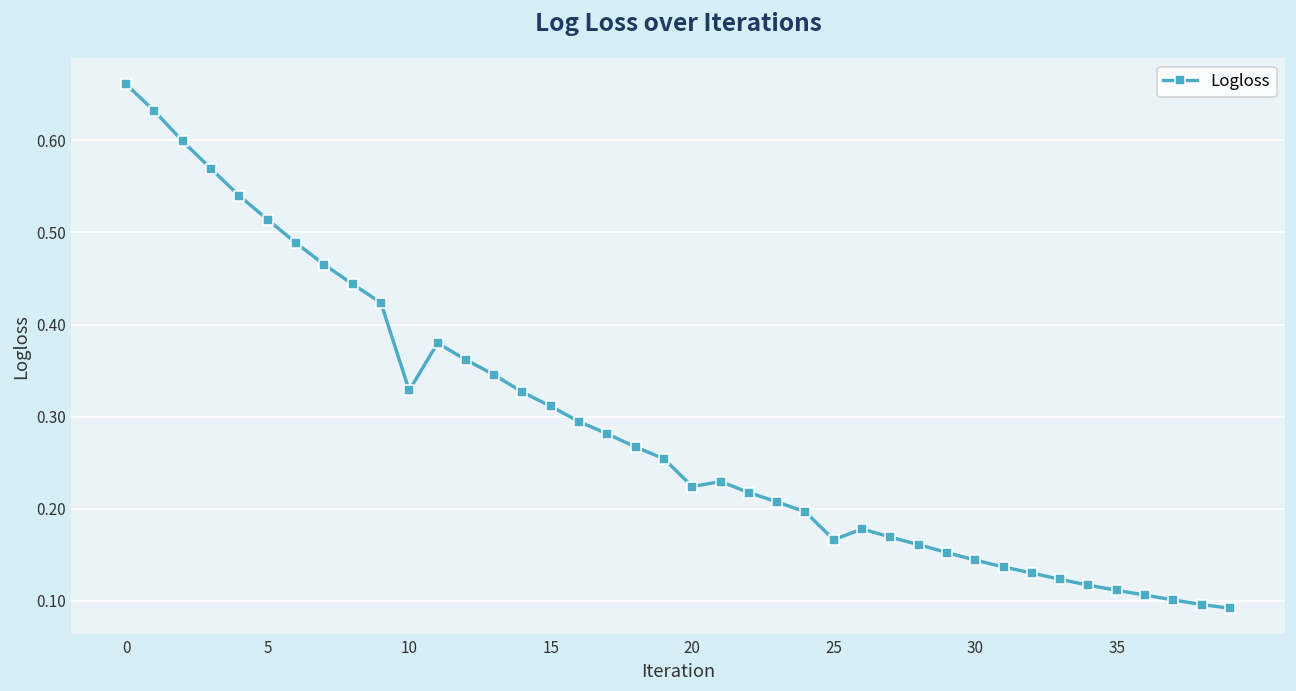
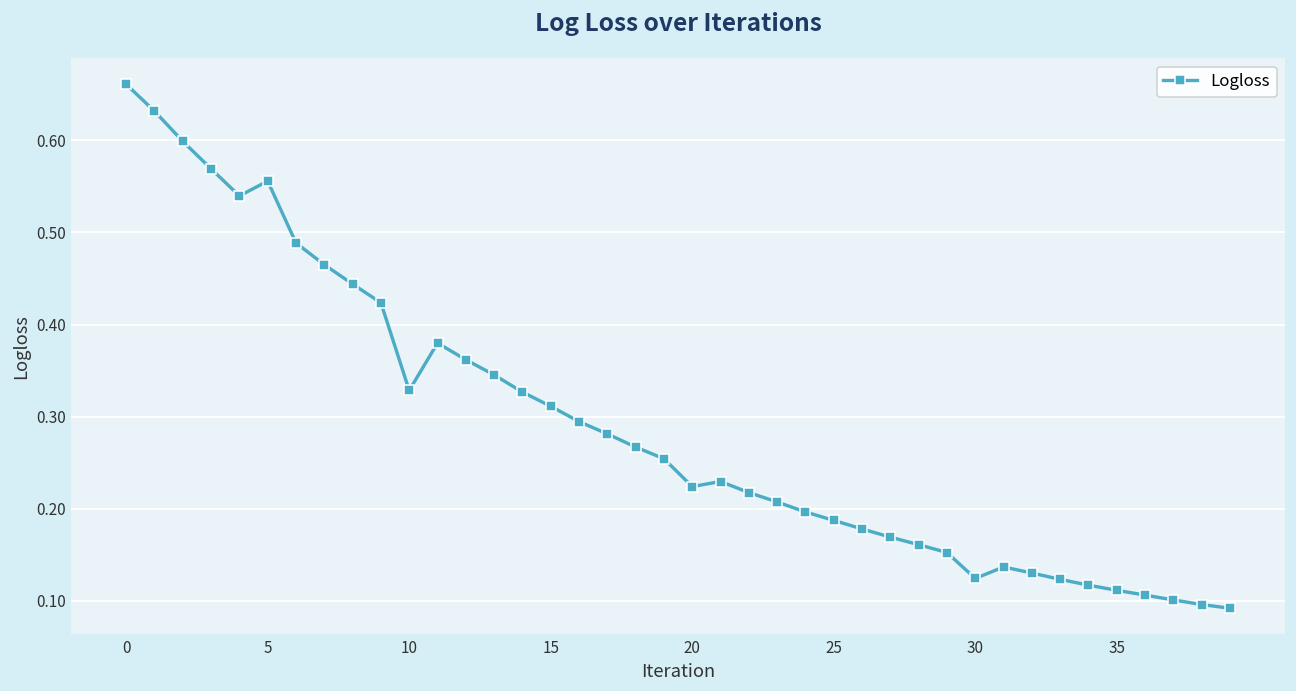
5: 0.51 -> 0.56
25: 0.17 -> 0.19
30: 0.14 -> 0.12
